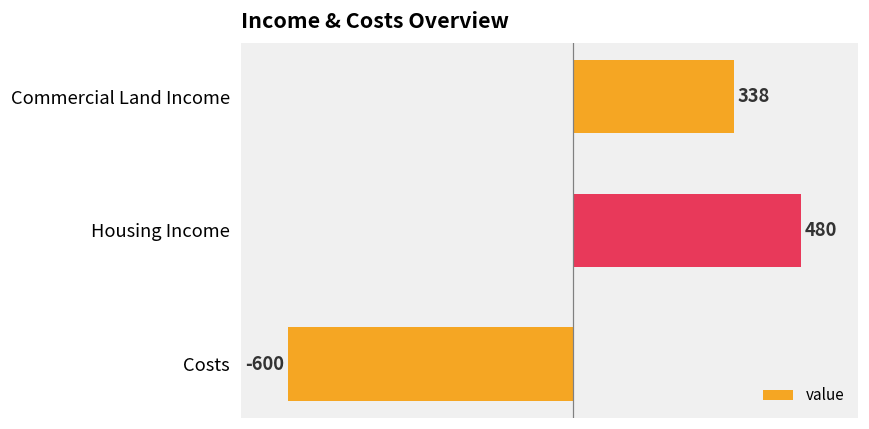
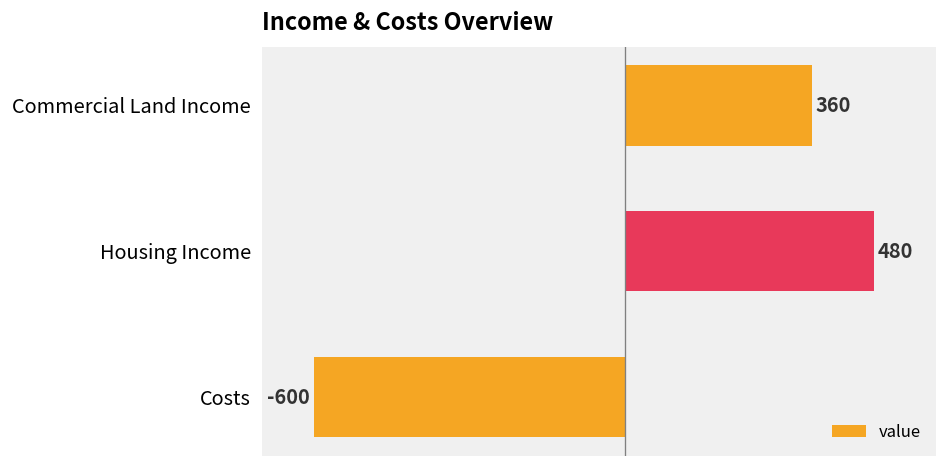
Commercial Land Income: 338 -> 360
